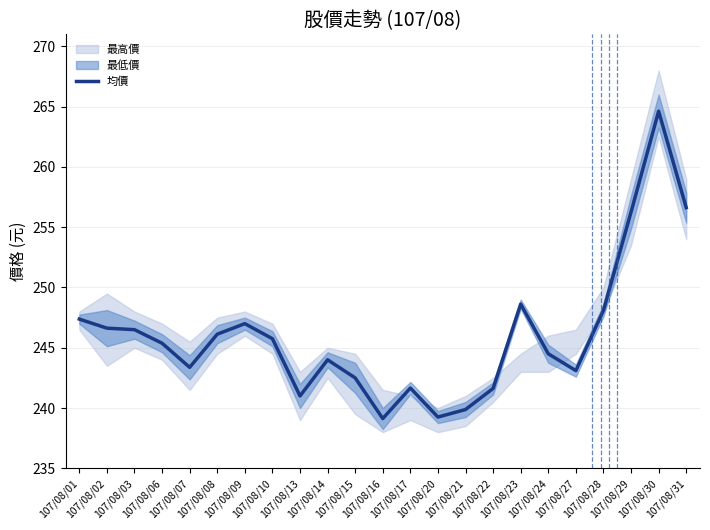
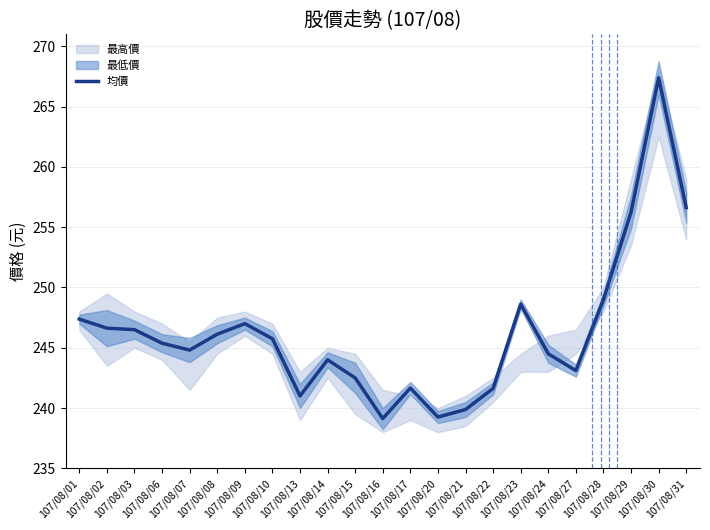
均價, 107/08/07: 243.4 -> 244.8
均價, 107/08/28: 248.1 -> 249.0
均價, 107/08/30: 264.6 -> 267.4
